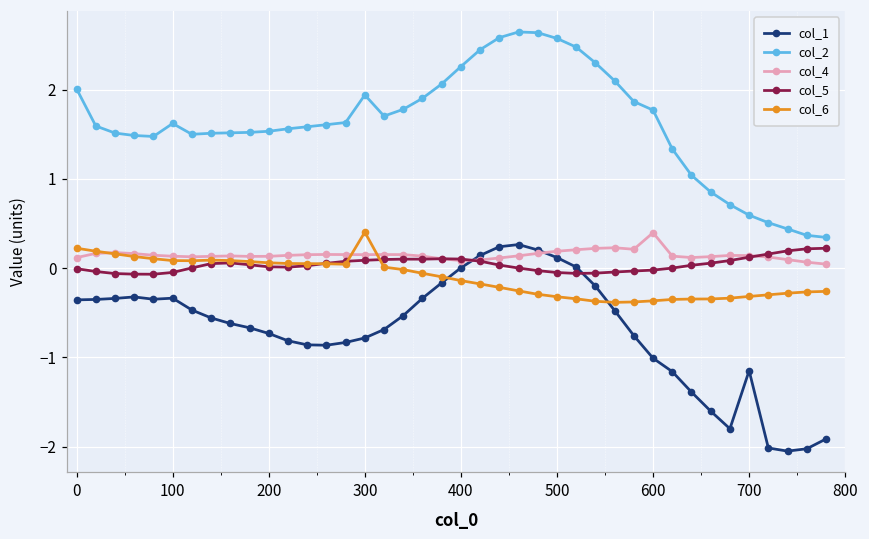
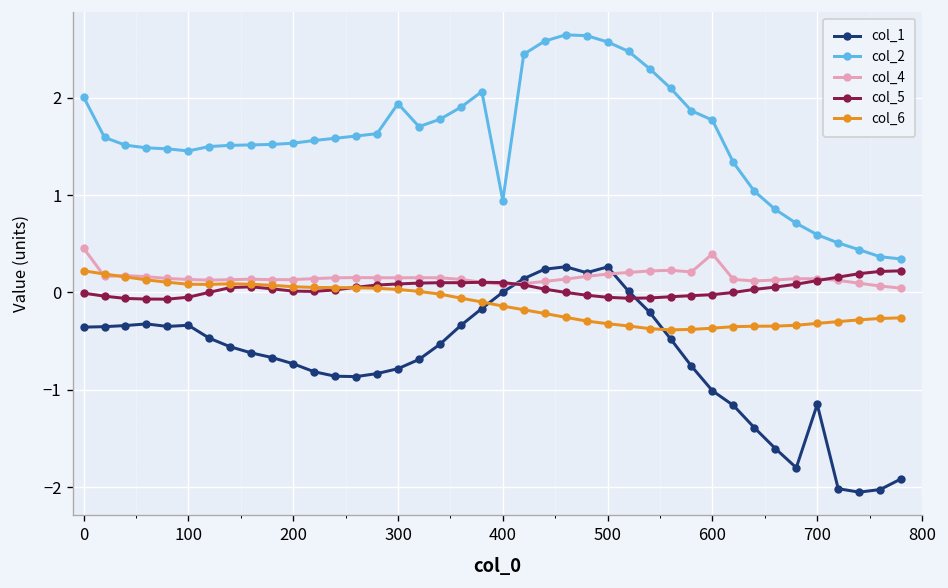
col_4, 0: 0.1 -> 0.5
col_2, 100: 1.6 -> 1.5
col_6, 300: 0.4 -> 0.0
col_2, 400: 2.3 -> 0.9
col_1, 500: 0.1 -> 0.3
